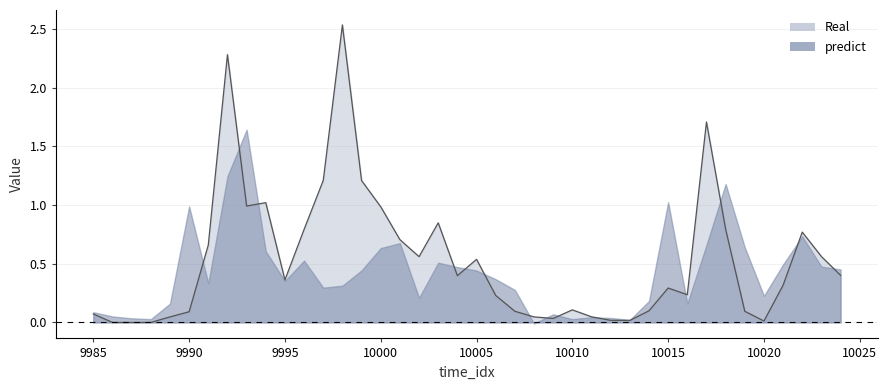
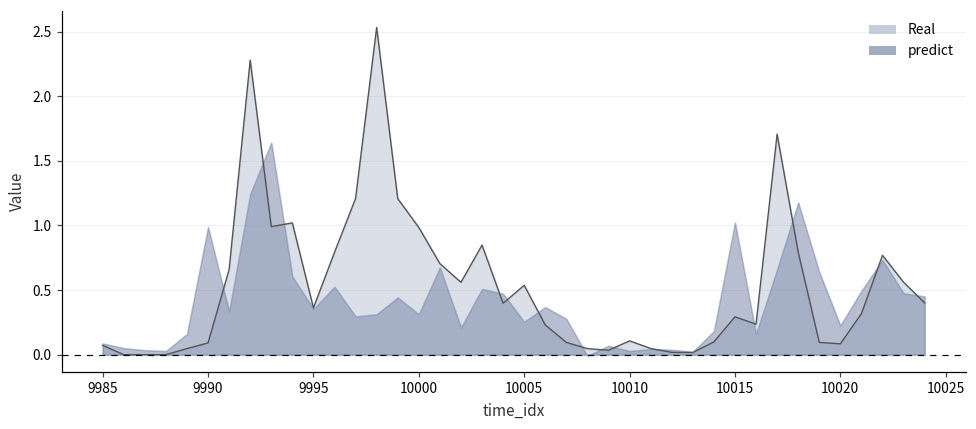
predict, 10000: 0.63 -> 0.31
predict, 10005: 0.44 -> 0.26
Real, 10020: 0.01 -> 0.08
